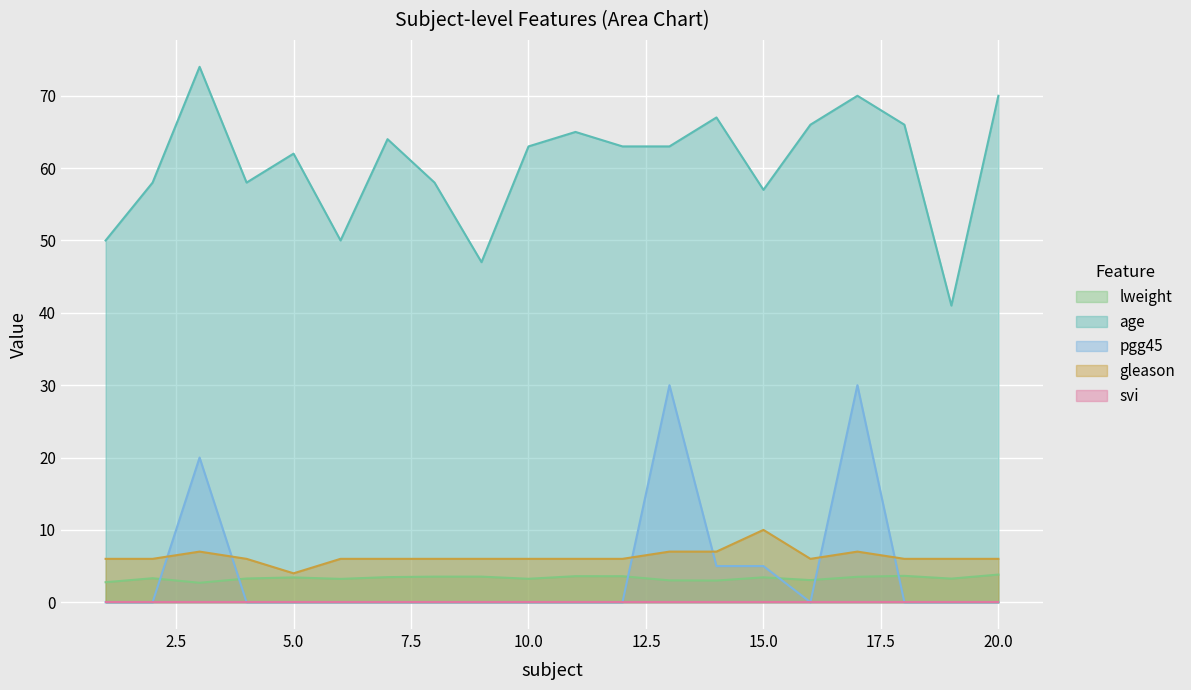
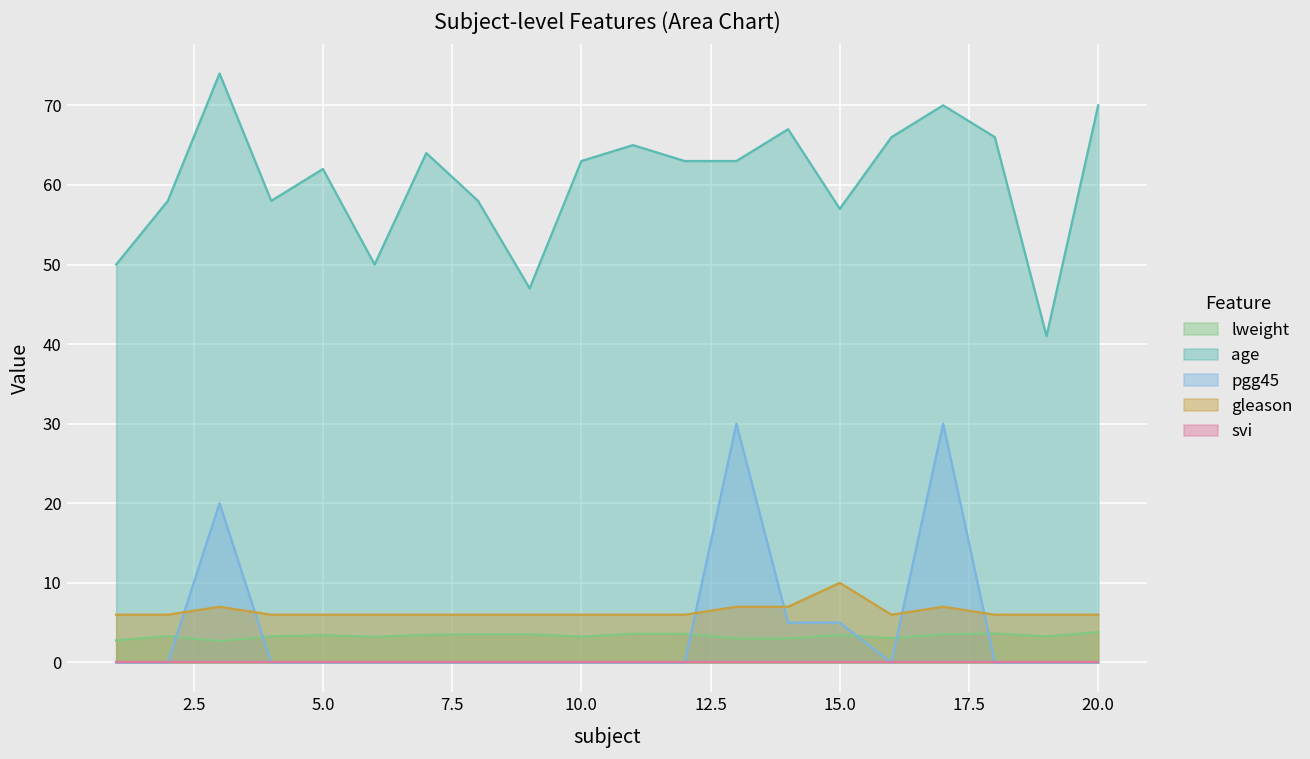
gleason, 5.0: 4 -> 6
